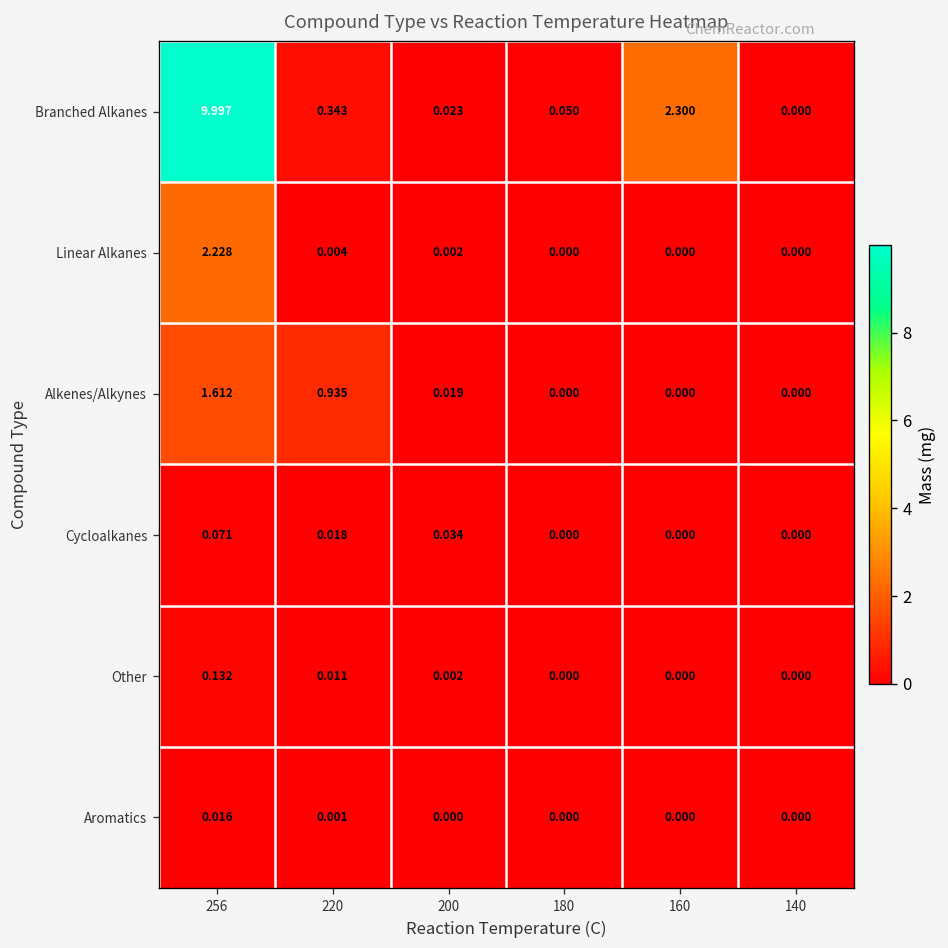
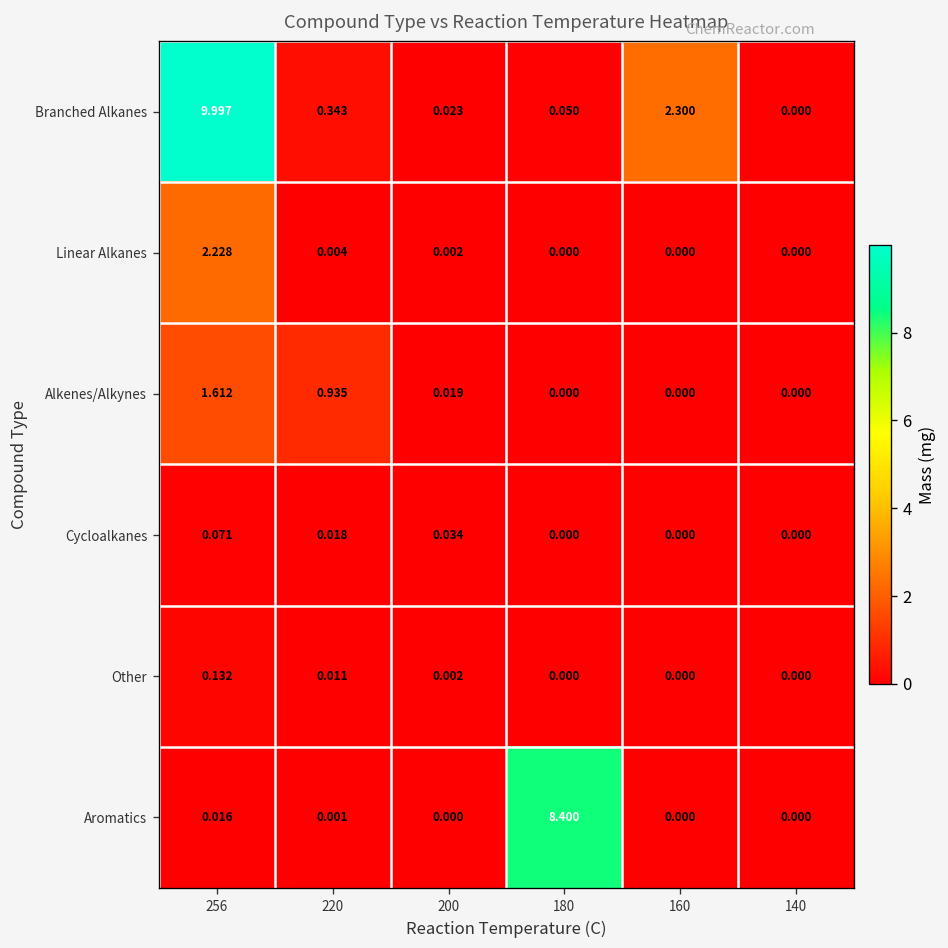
Aromatics, 180: 0.000 -> 8.400
